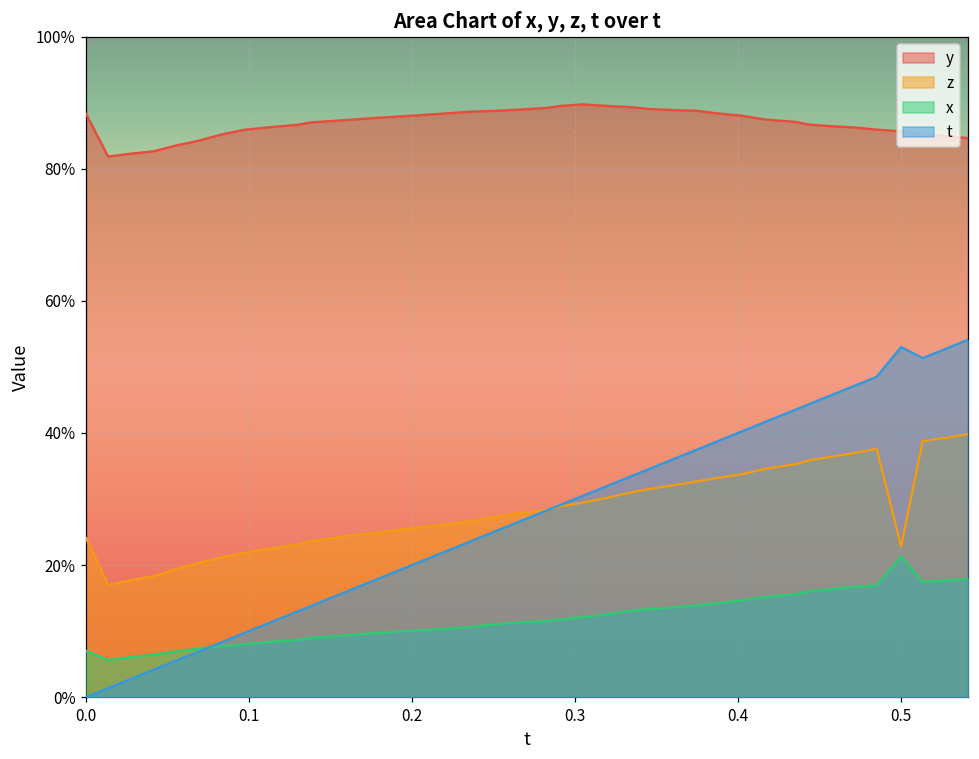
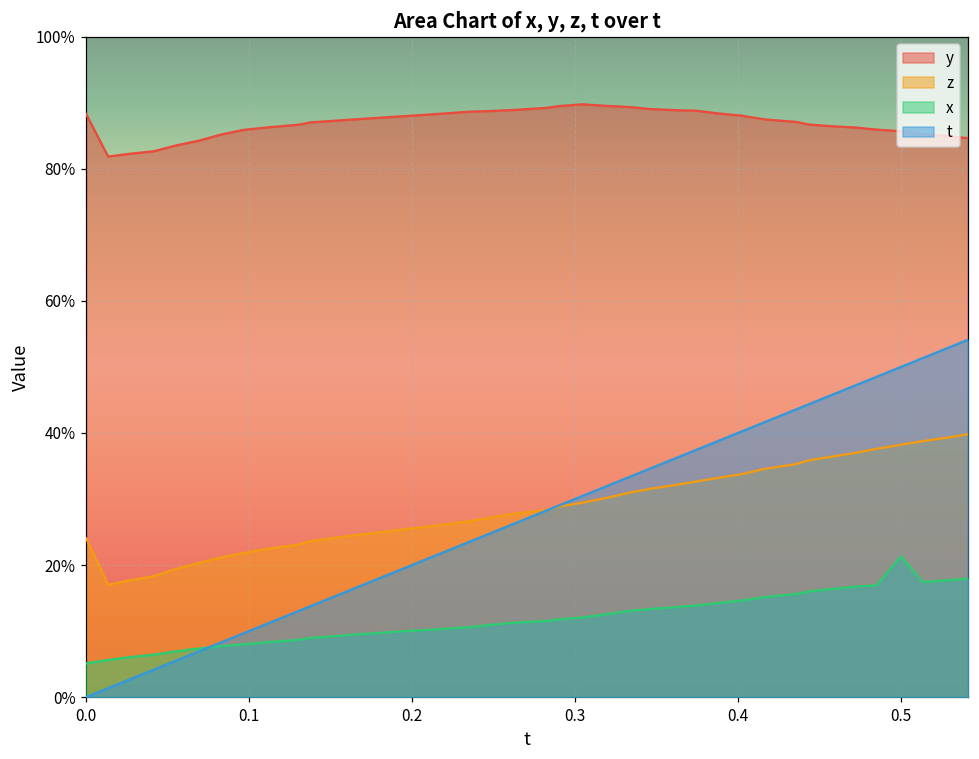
x, 0.0: 7% -> 5%
z, 0.5: 23% -> 38%
t, 0.5: 53% -> 50%
